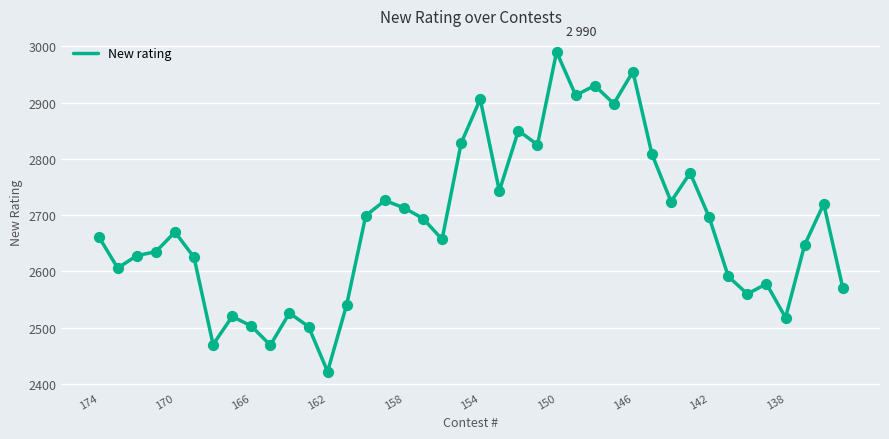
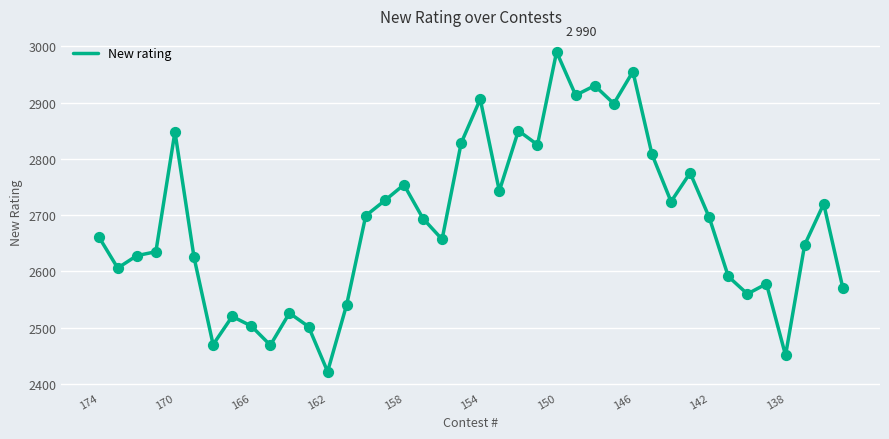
170: 2670 -> 2850
158: 2710 -> 2750
138: 2520 -> 2450
